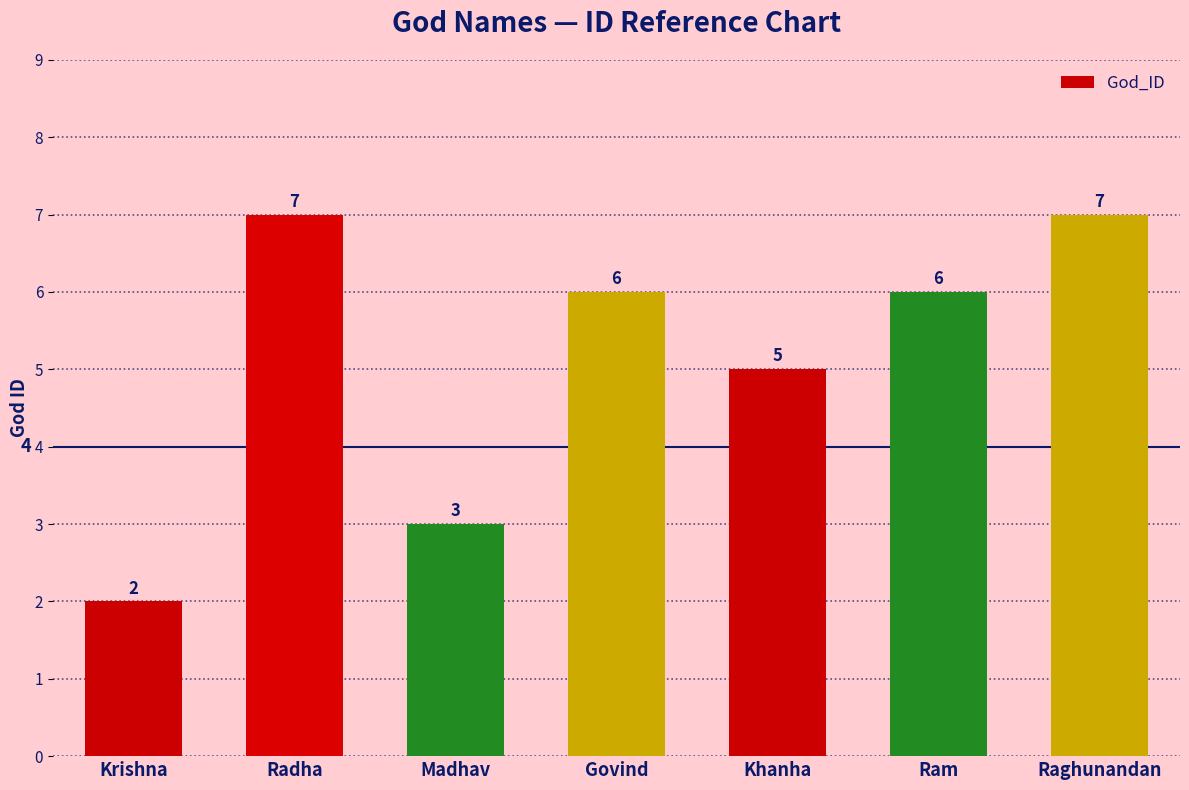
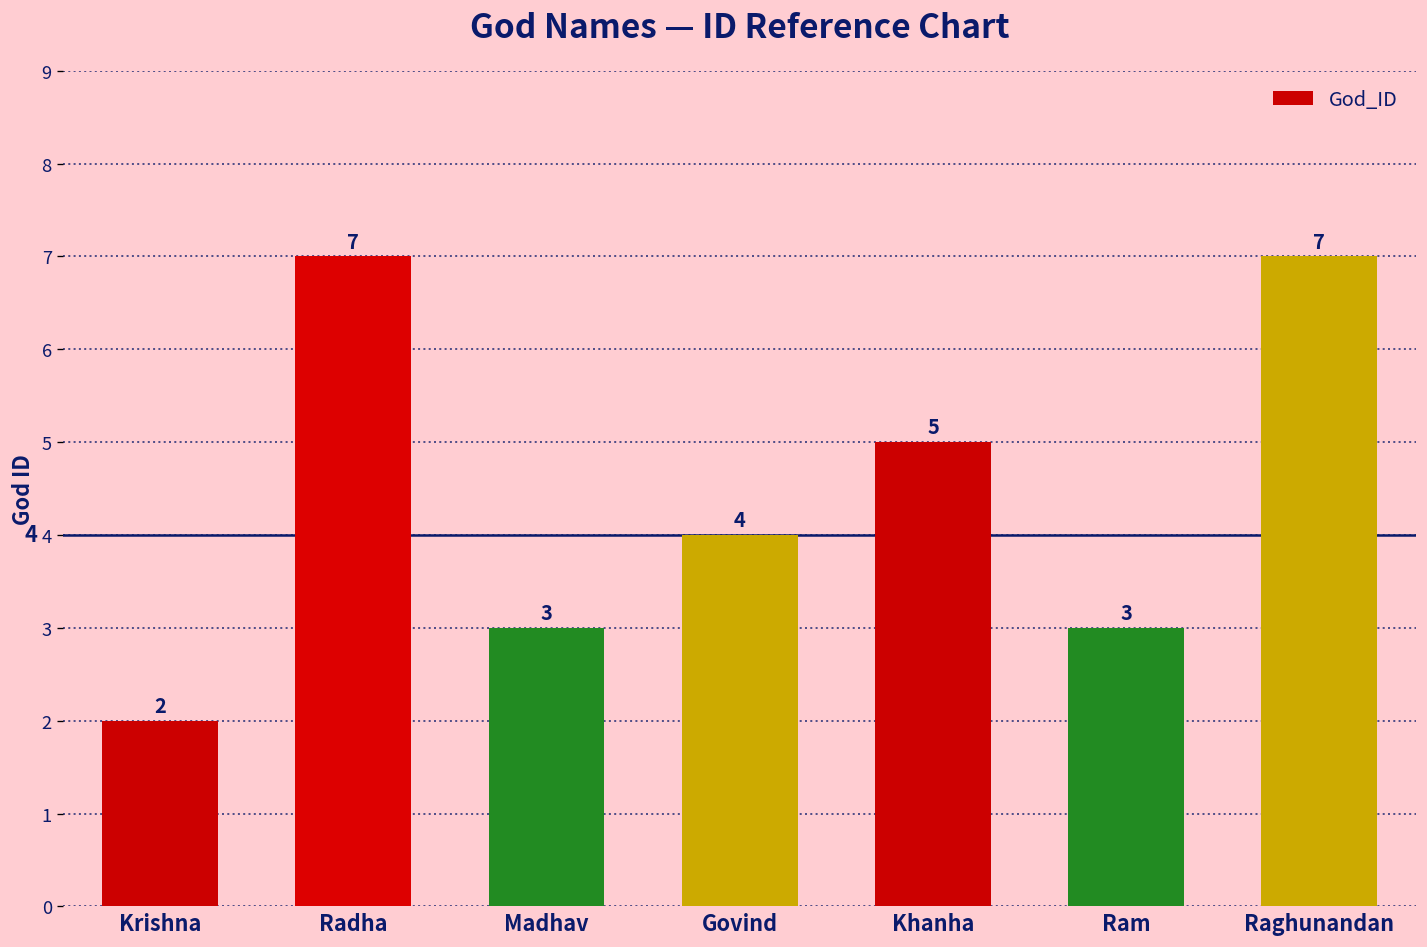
Govind: 6 -> 4
Ram: 6 -> 3
